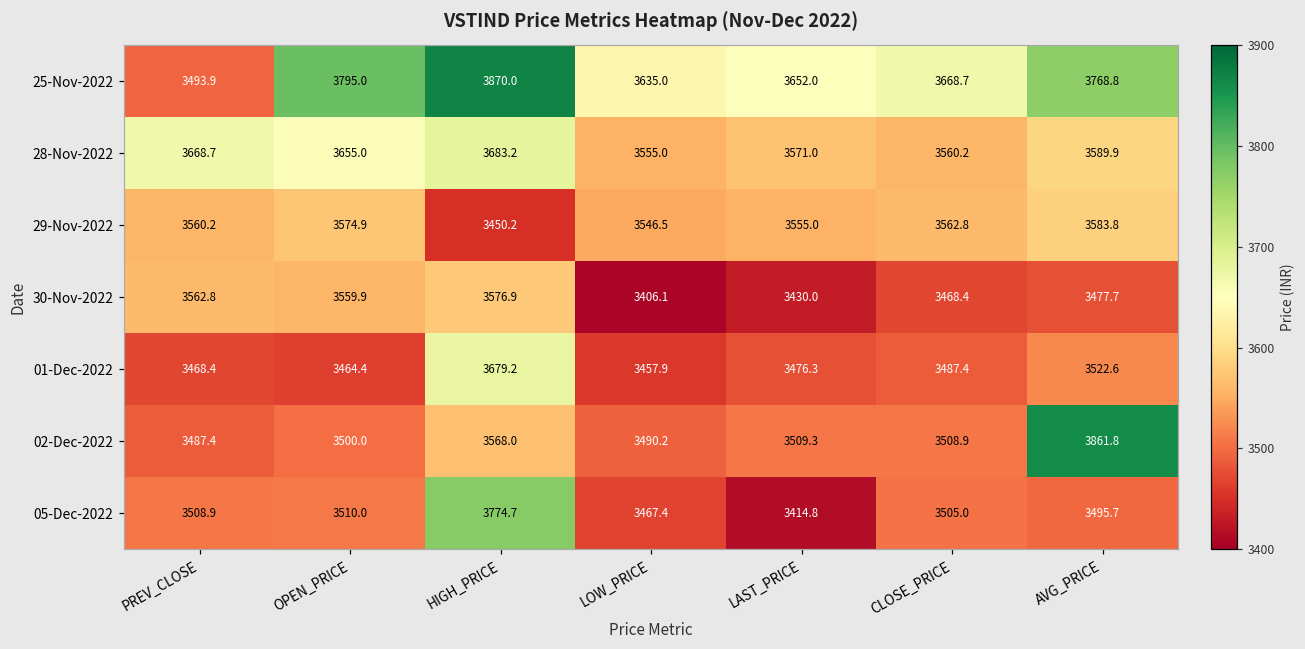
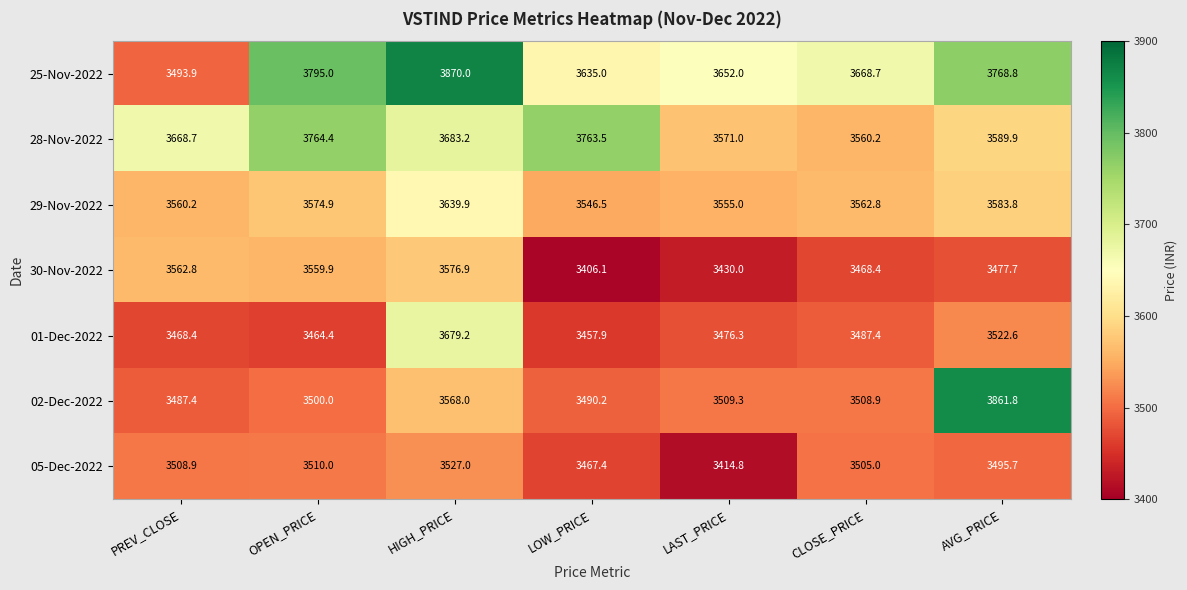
28-Nov-2022, OPEN_PRICE: 3655.0 -> 3764.4
28-Nov-2022, LOW_PRICE: 3555.0 -> 3763.5
29-Nov-2022, HIGH_PRICE: 3450.2 -> 3639.9
05-Dec-2022, HIGH_PRICE: 3774.7 -> 3527.0
